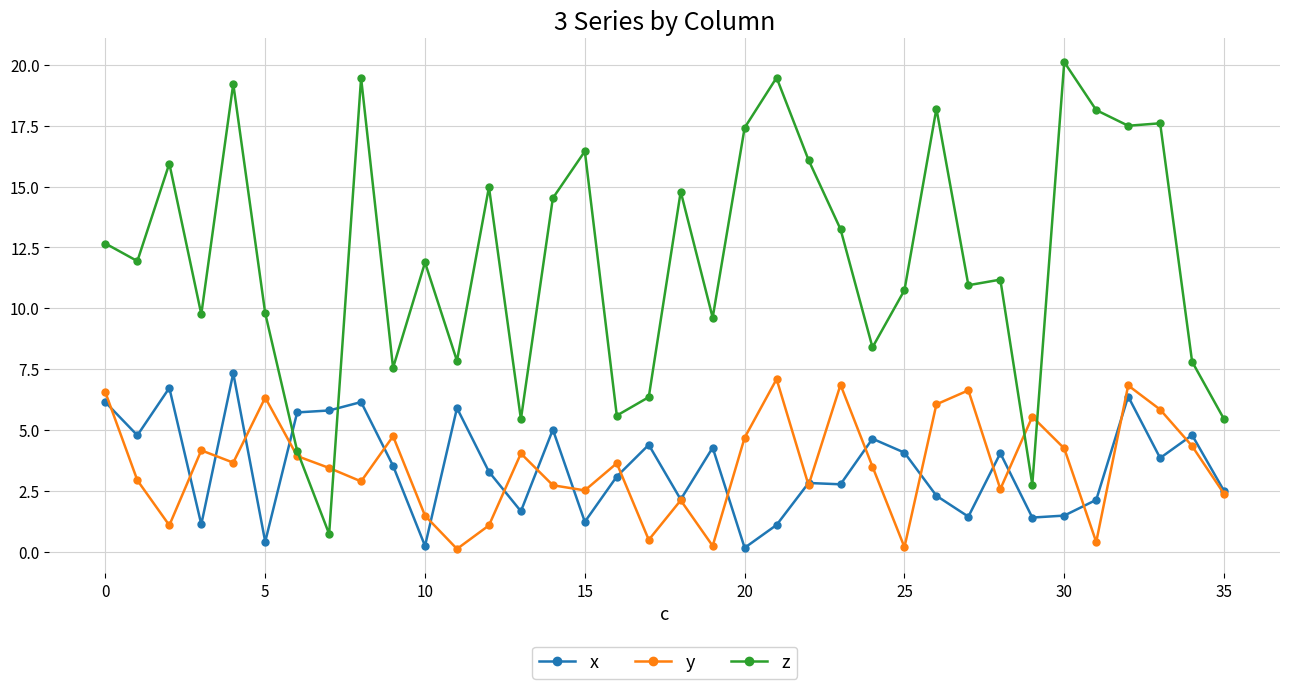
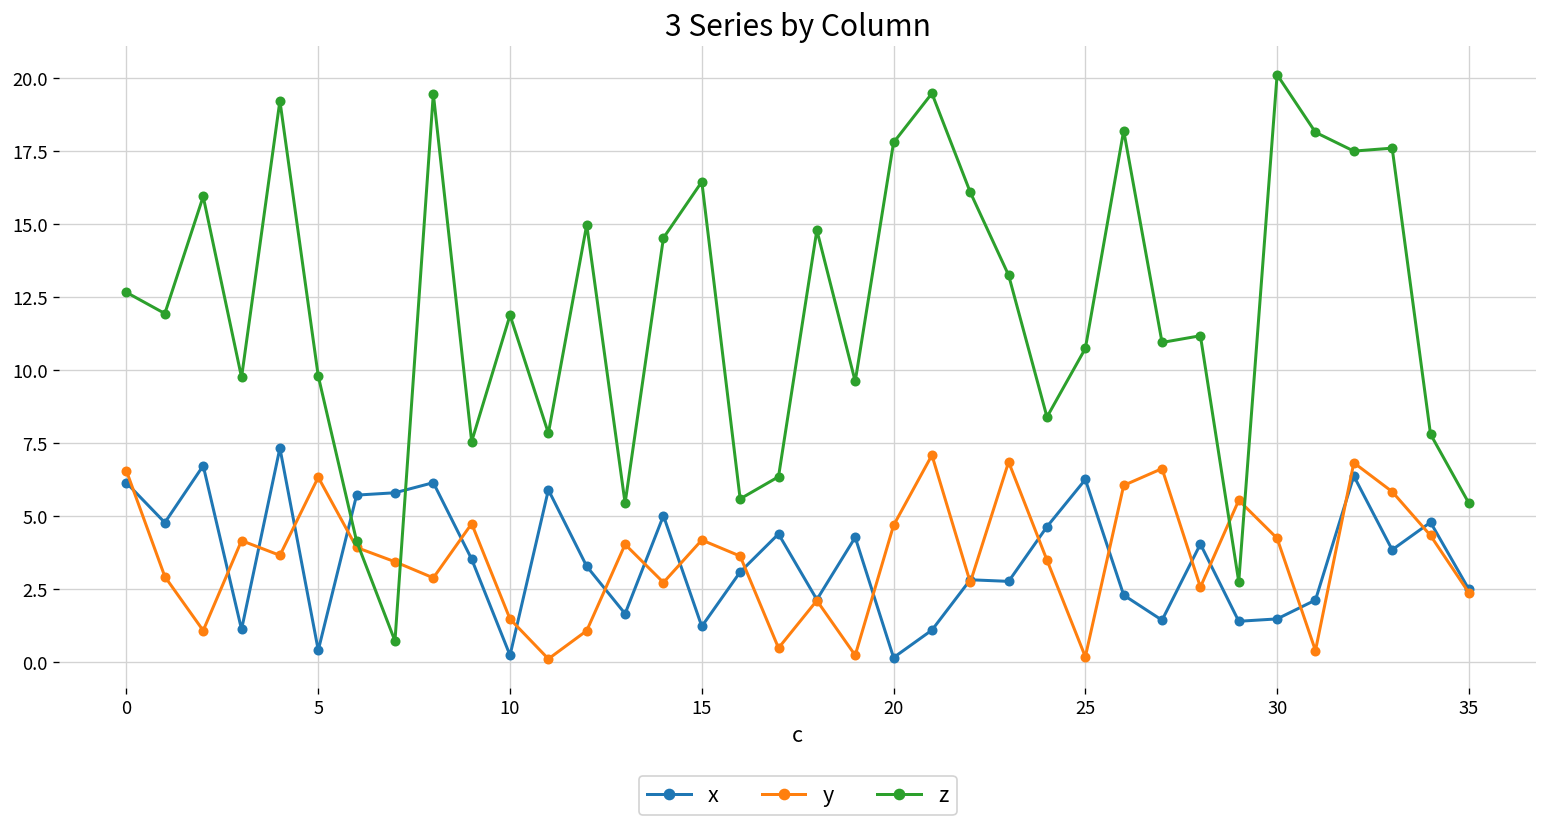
y, 15: 2.5 -> 4.2
z, 20: 17.4 -> 17.8
x, 25: 4.1 -> 6.3
